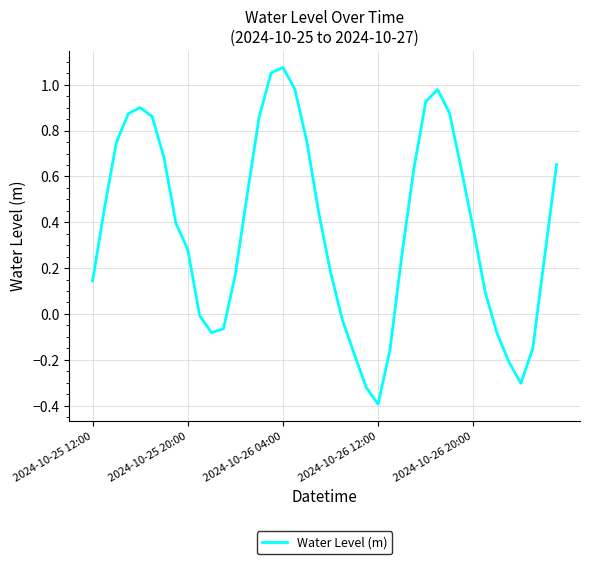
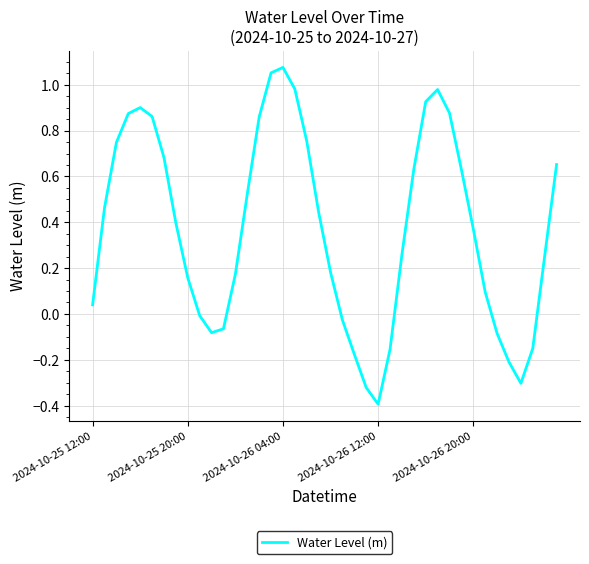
2024-10-25 12:00: 0.14 -> 0.04
2024-10-25 20:00: 0.28 -> 0.16
